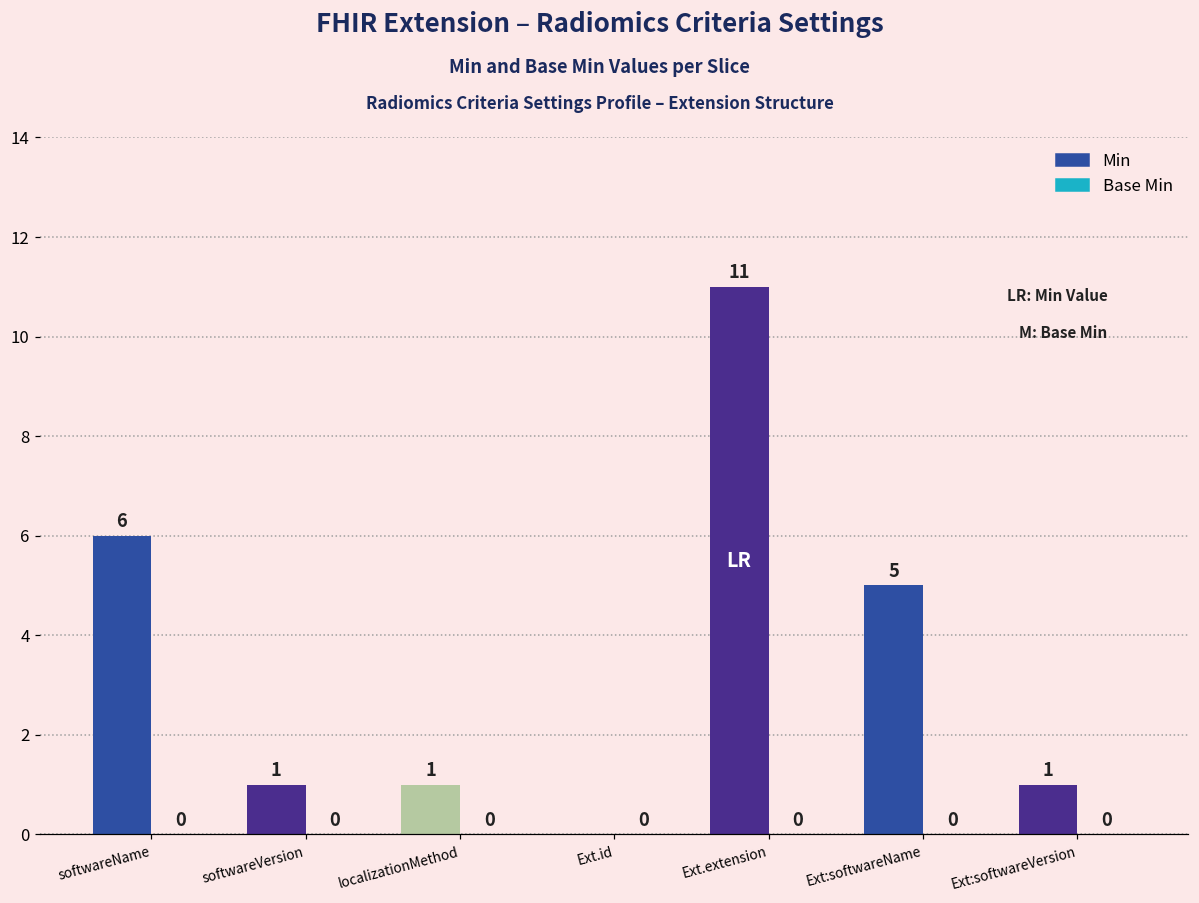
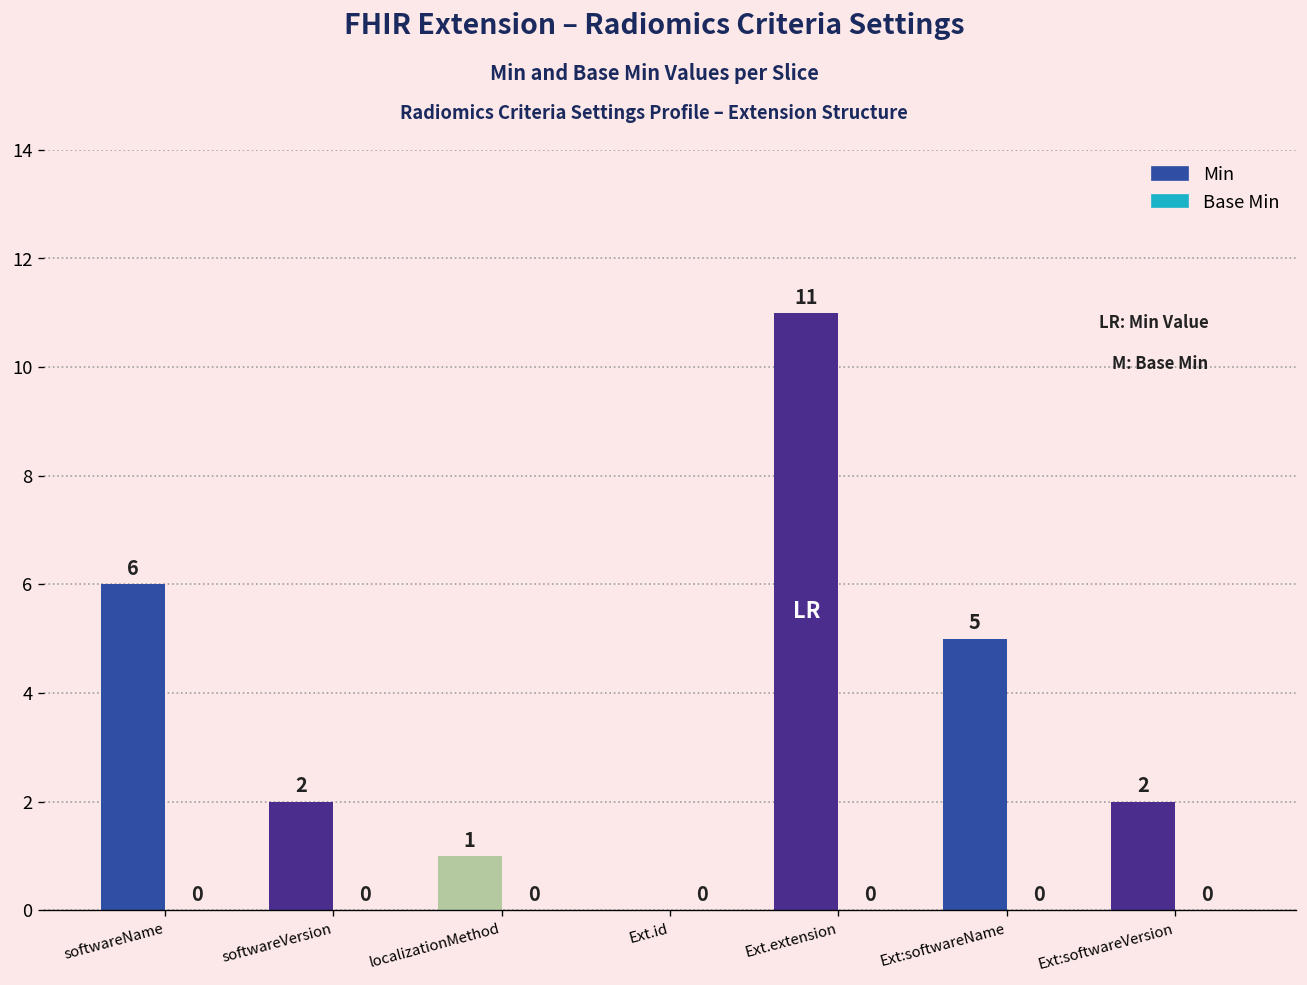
Min, softwareVersion: 1 -> 2
Min, Ext:softwareVersion: 1 -> 2
